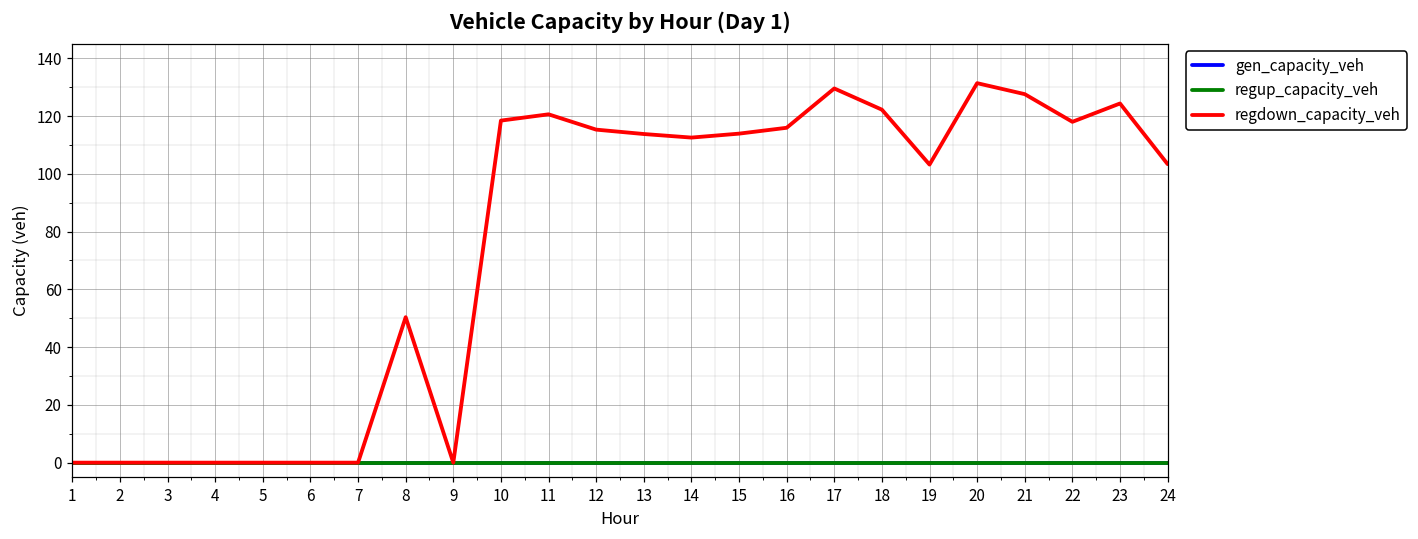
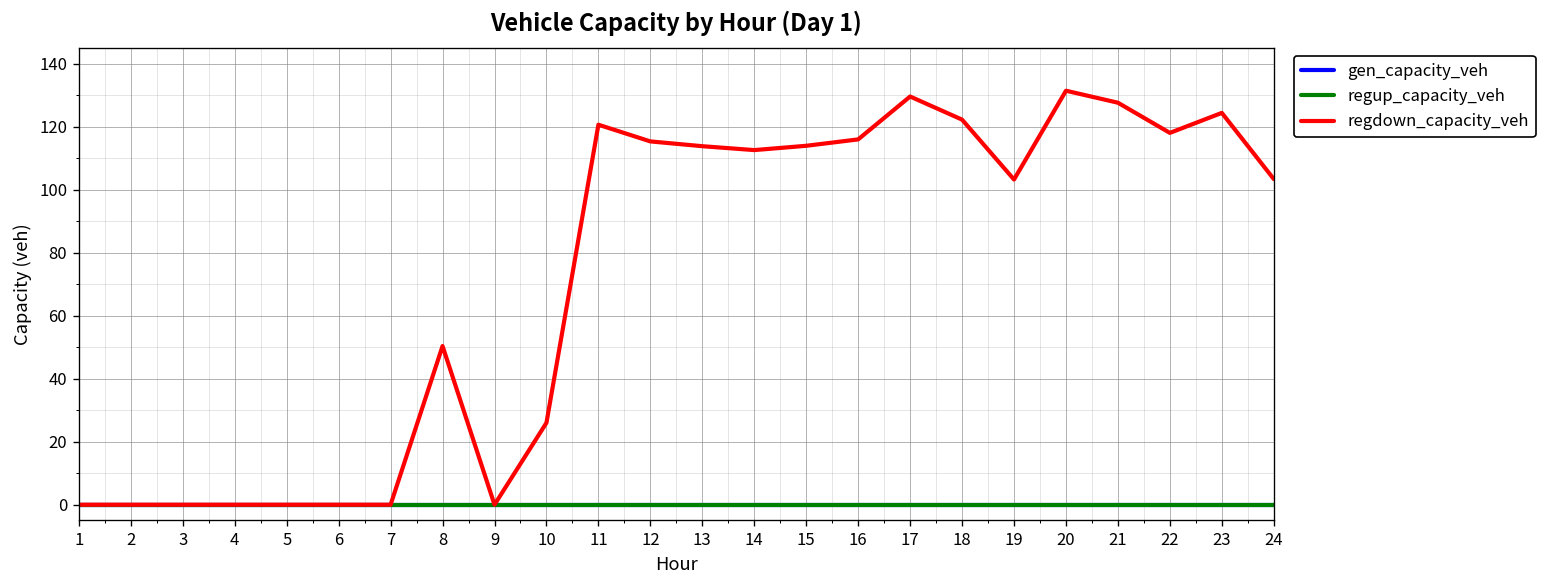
regdown_capacity_veh, 10: 118 -> 26
